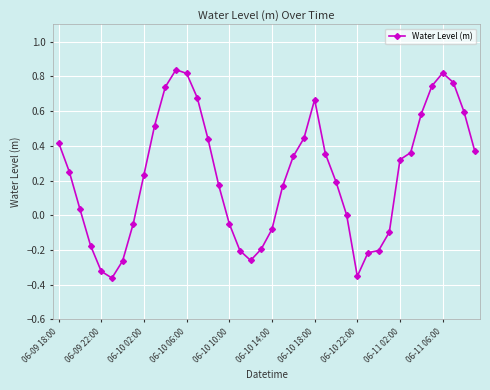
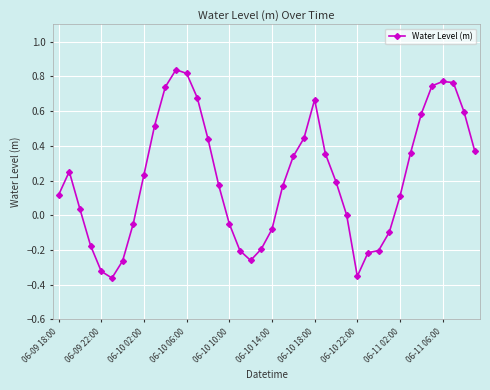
06-09 18:00: 0.42 -> 0.12
06-11 02:00: 0.32 -> 0.11
06-11 06:00: 0.82 -> 0.77
